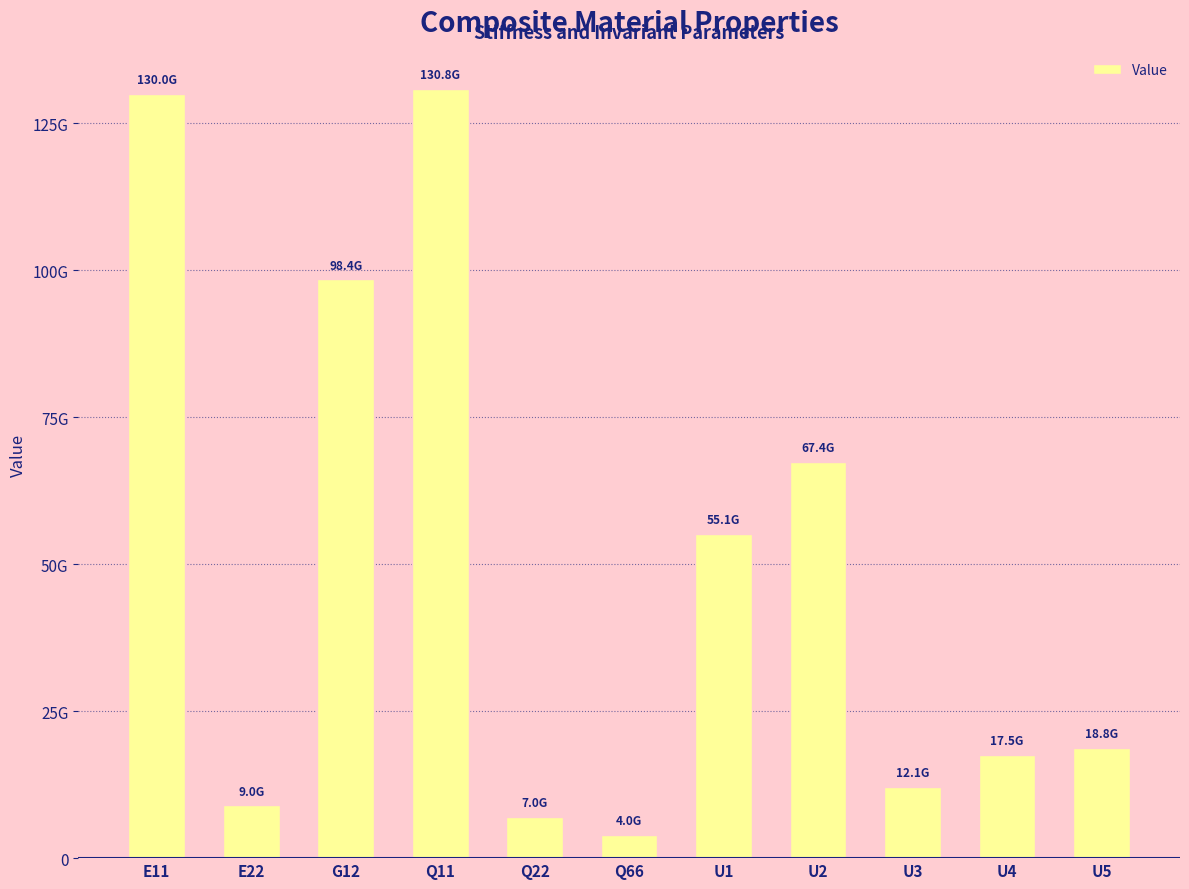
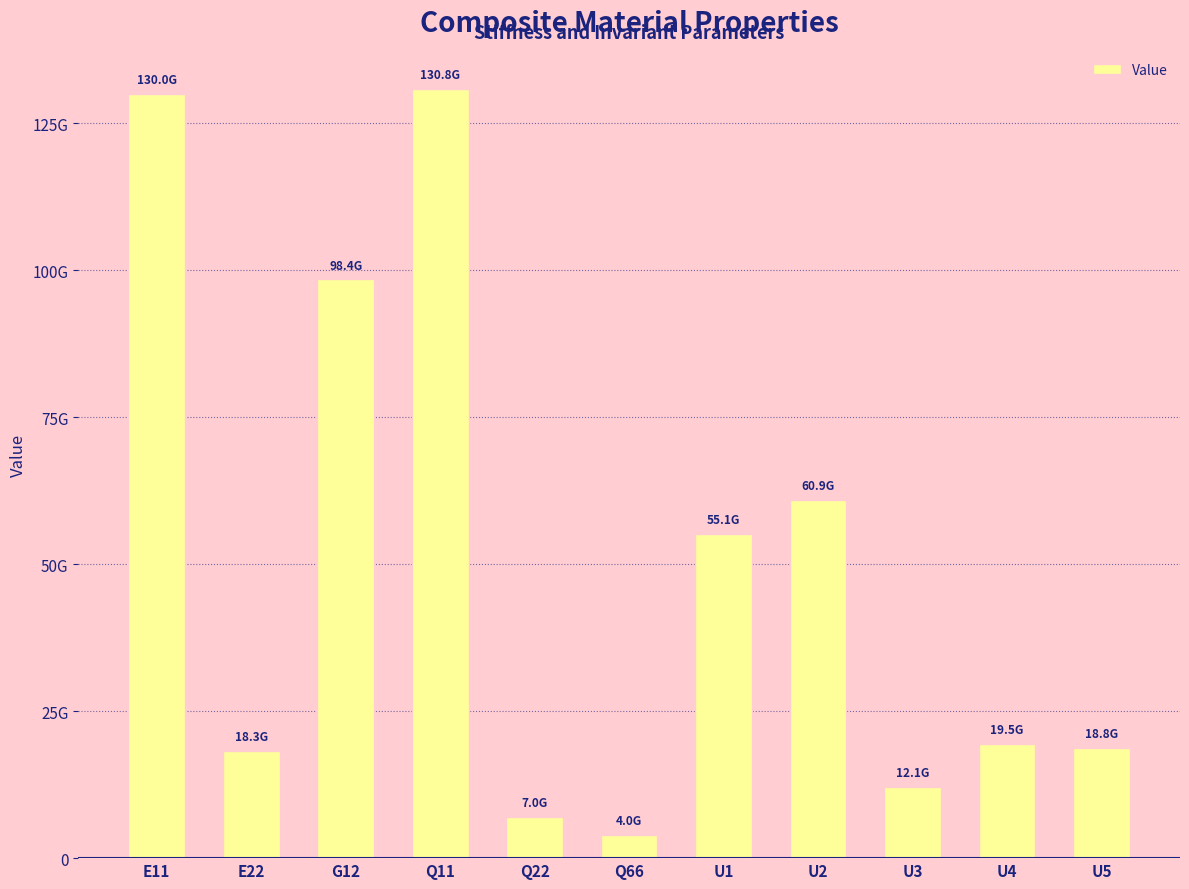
E22: 9.0G -> 18.3G
U2: 67.4G -> 60.9G
U4: 17.5G -> 19.5G
